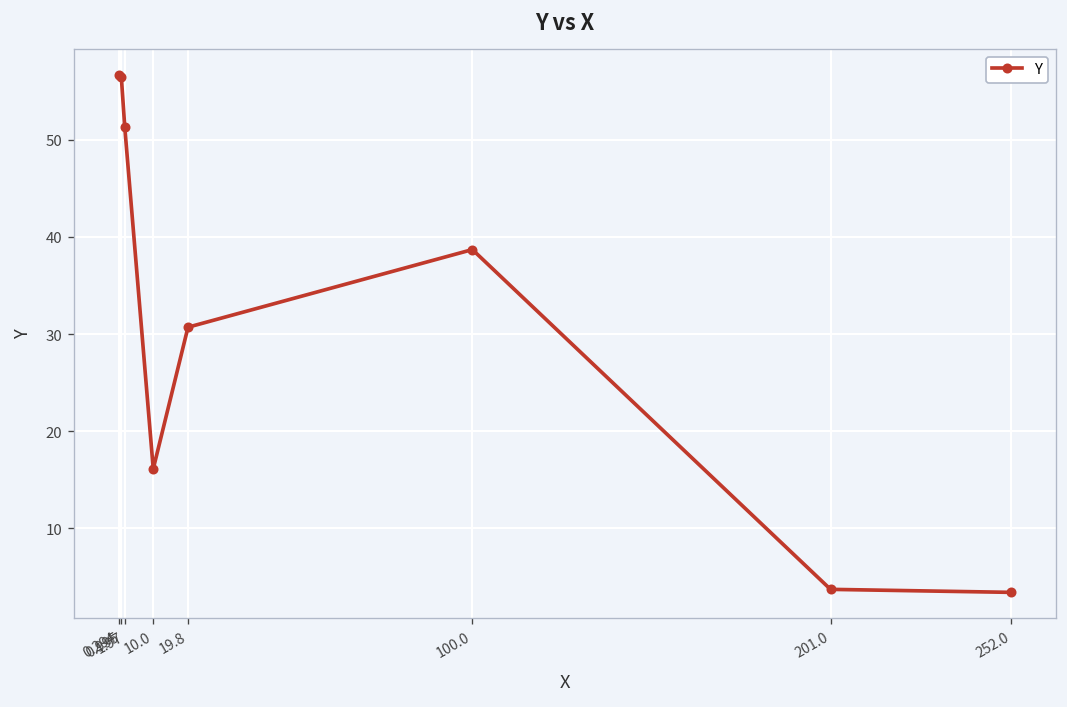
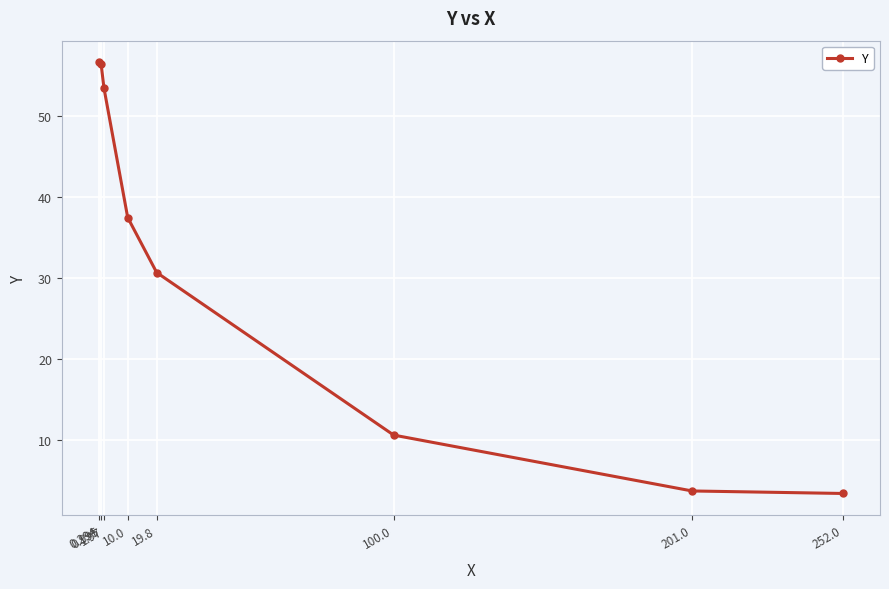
1.97: 51 -> 54
10.0: 16 -> 38
100.0: 39 -> 11
